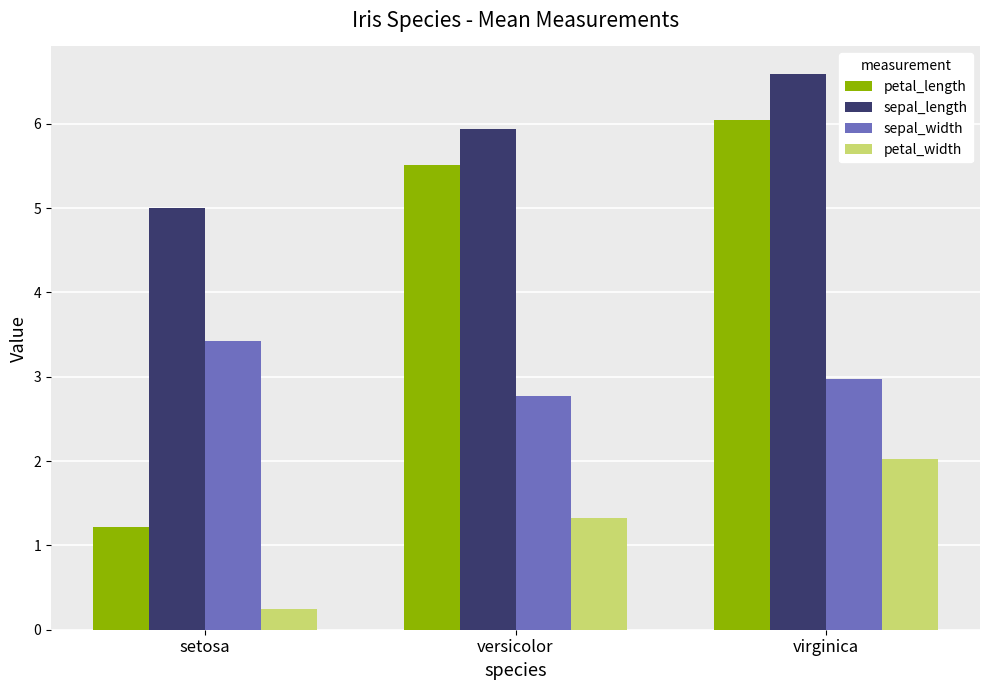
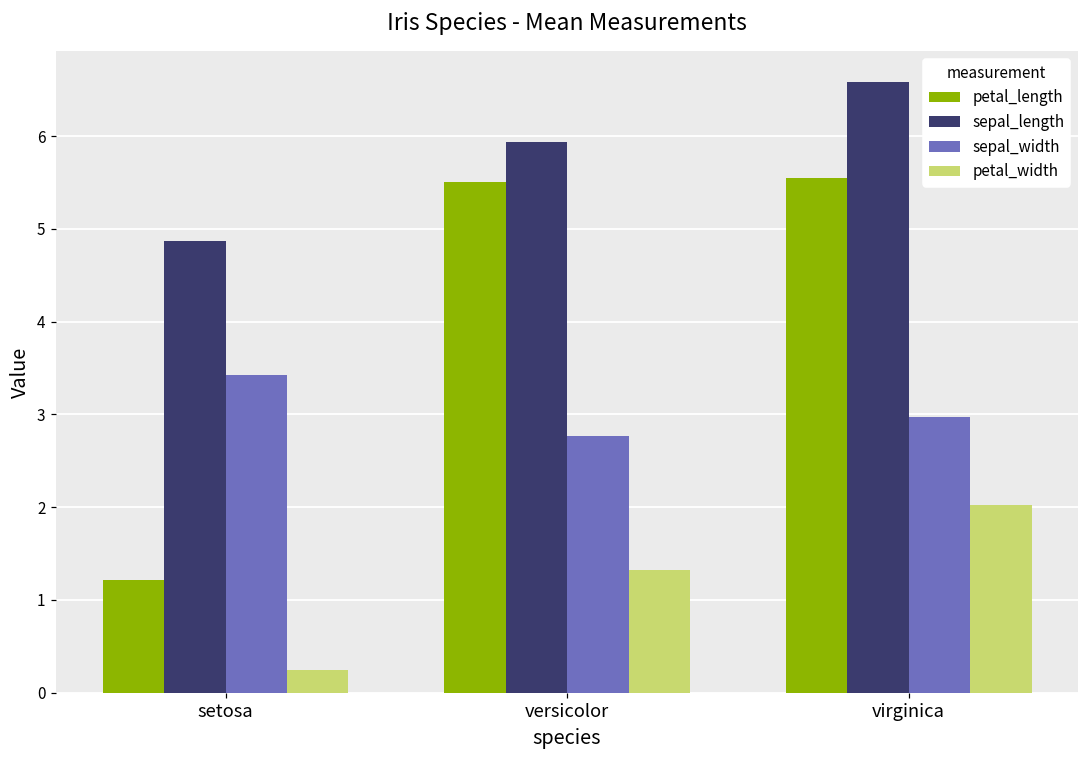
sepal_length, setosa: 5.0 -> 4.9
petal_length, virginica: 6.0 -> 5.6
